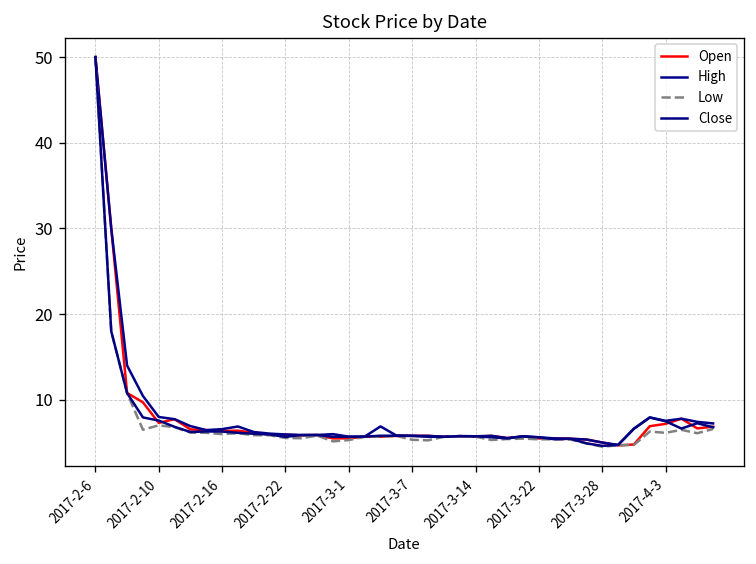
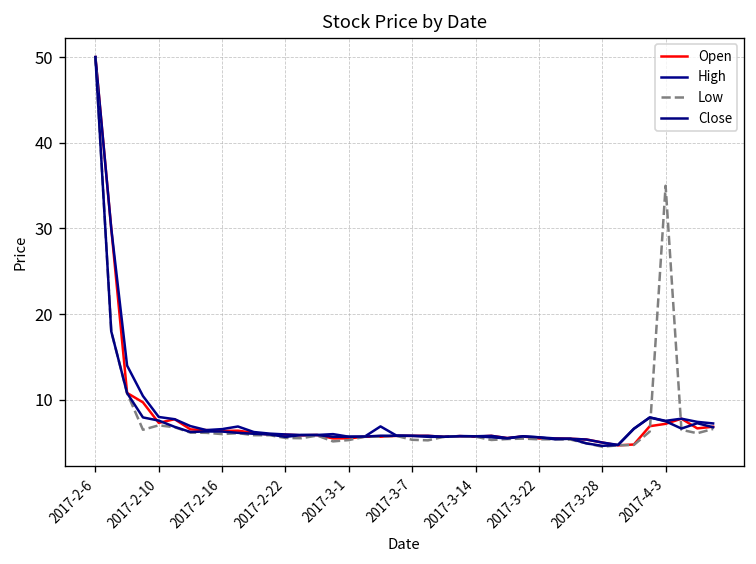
Low, 2017-4-3: 6 -> 35
